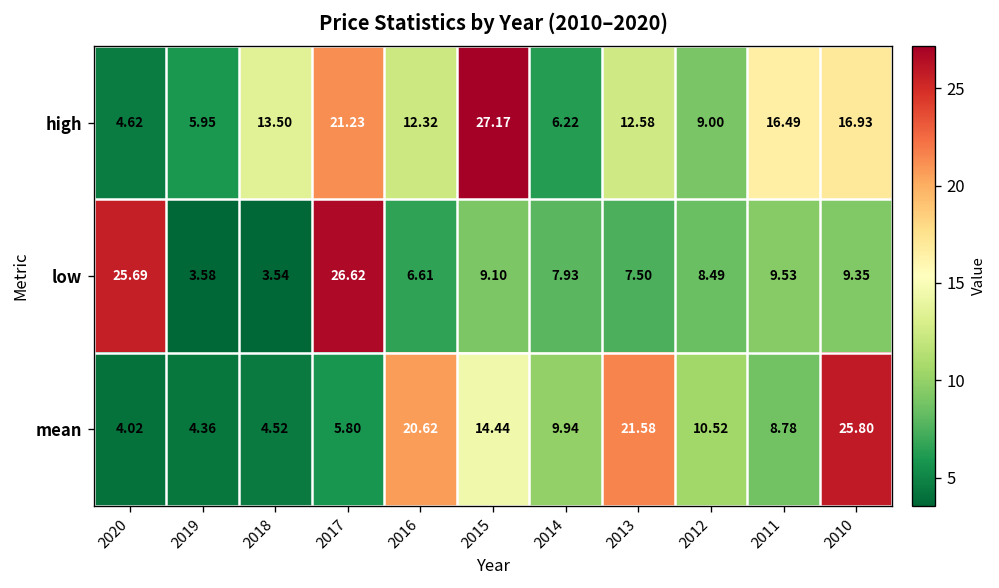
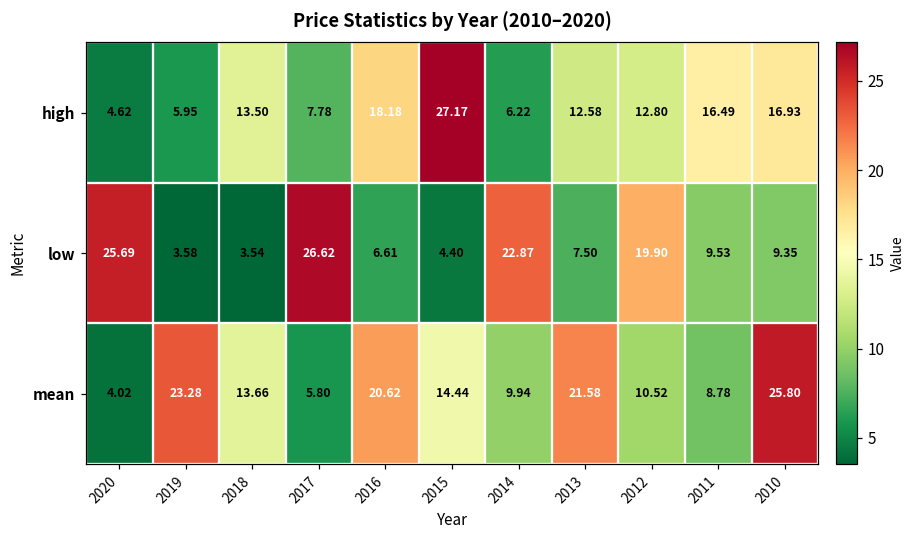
high, 2017: 21.23 -> 7.78
high, 2016: 12.32 -> 18.18
high, 2012: 9.00 -> 12.80
low, 2015: 9.10 -> 4.40
low, 2014: 7.93 -> 22.87
low, 2012: 8.49 -> 19.90
mean, 2019: 4.36 -> 23.28
mean, 2018: 4.52 -> 13.66
